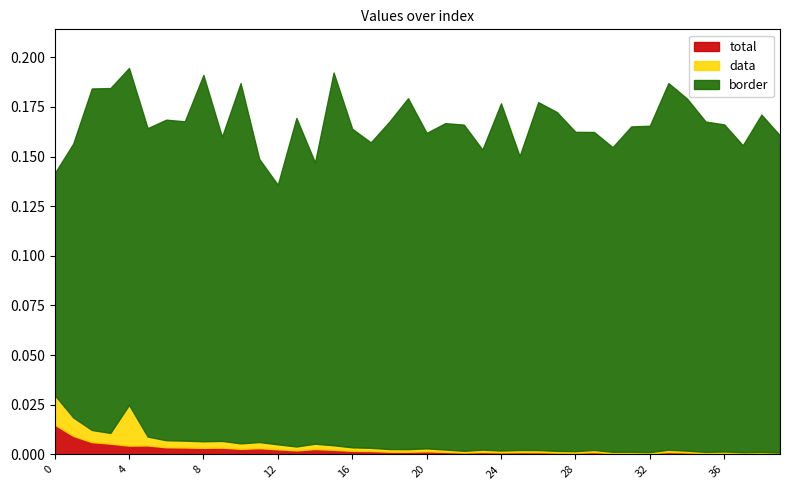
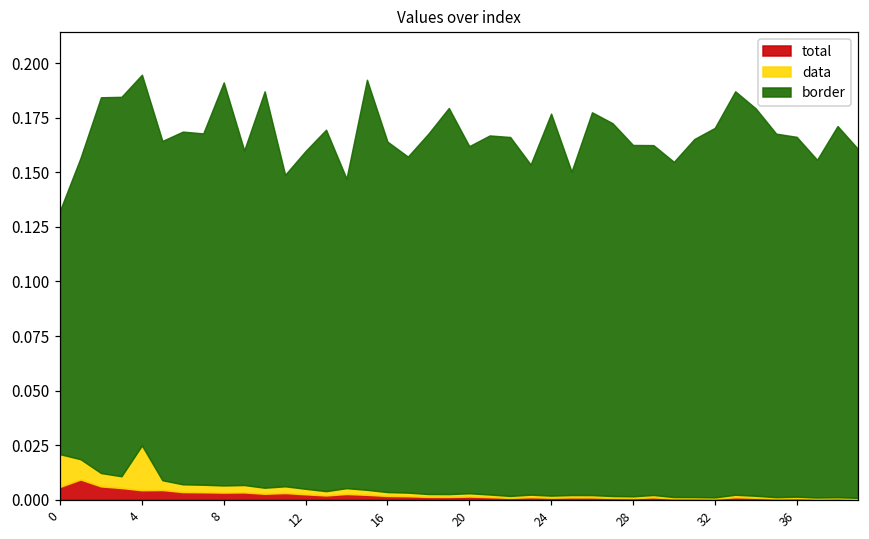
total, 0: 0.015 -> 0.006
border, 12: 0.131 -> 0.155
border, 32: 0.164 -> 0.169
